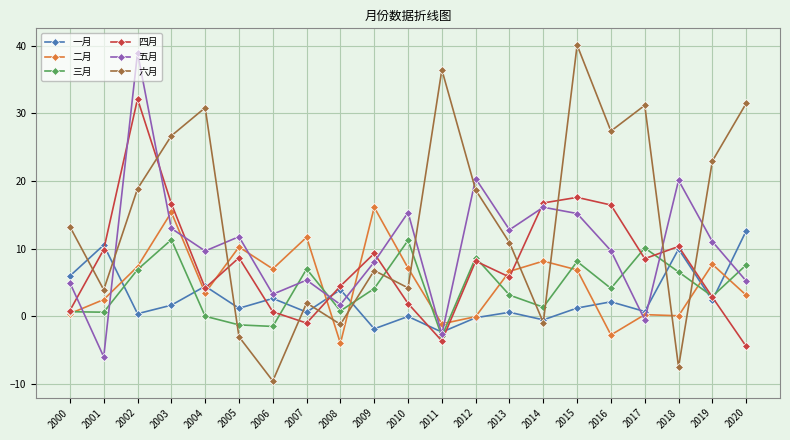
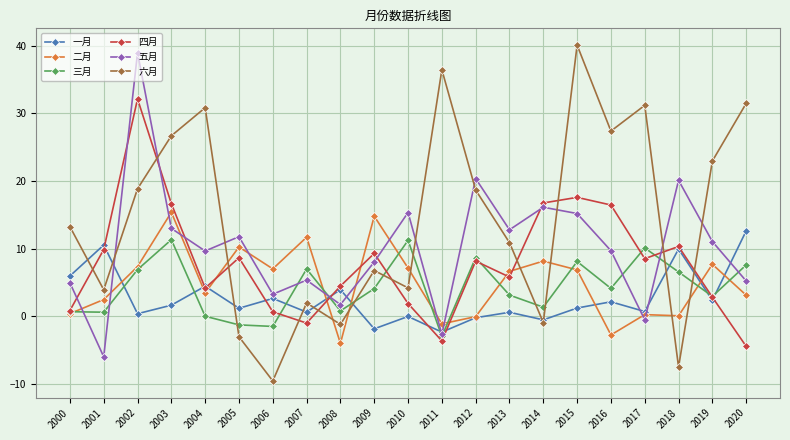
二月, 2009: 16 -> 15
